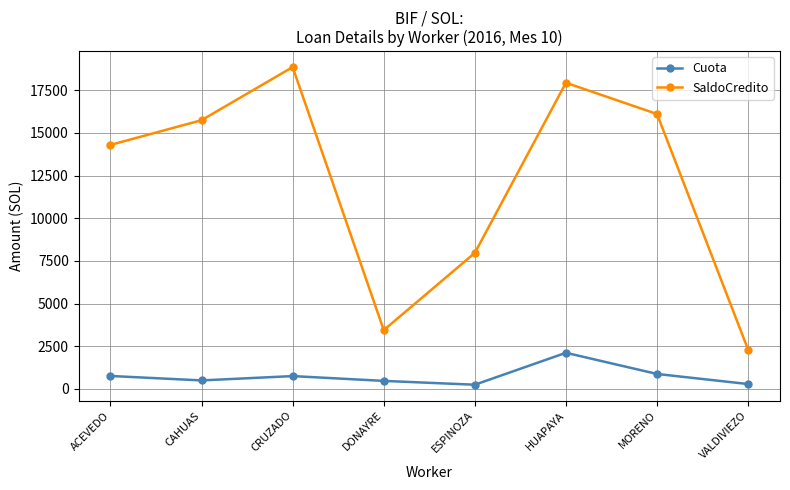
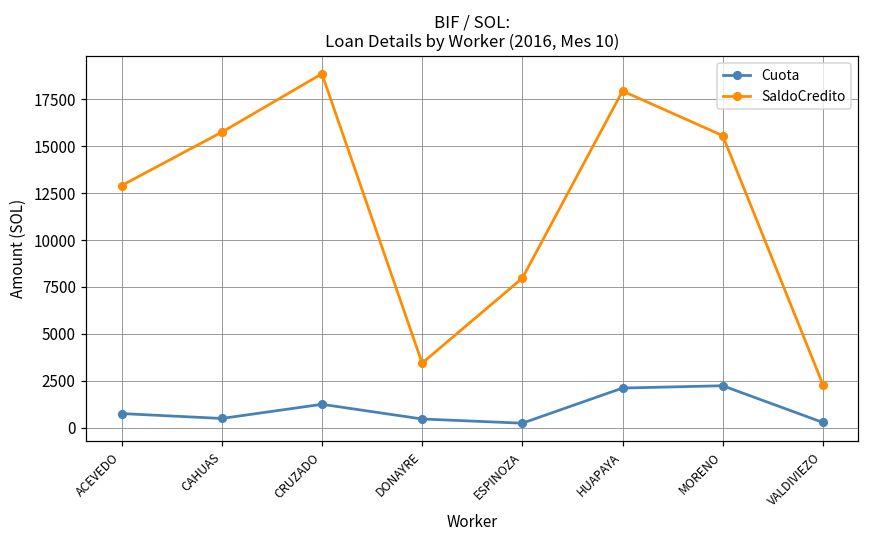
SaldoCredito, ACEVEDO: 14300 -> 12900
Cuota, CRUZADO: 800 -> 1300
Cuota, MORENO: 900 -> 2200
SaldoCredito, MORENO: 16100 -> 15600
